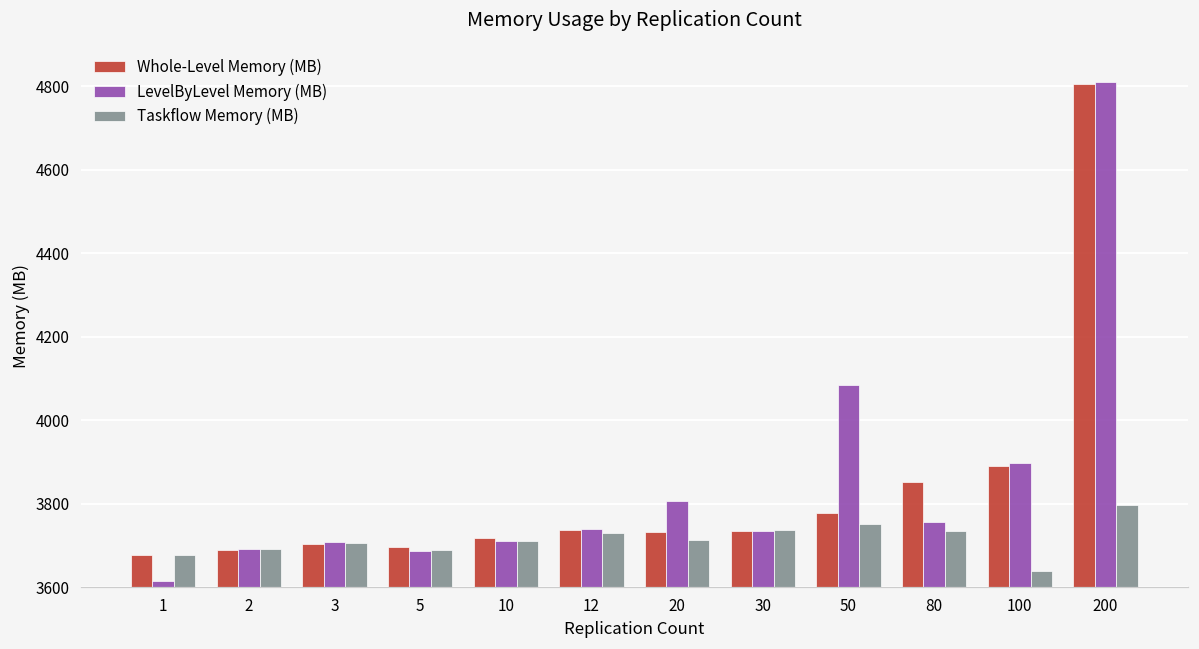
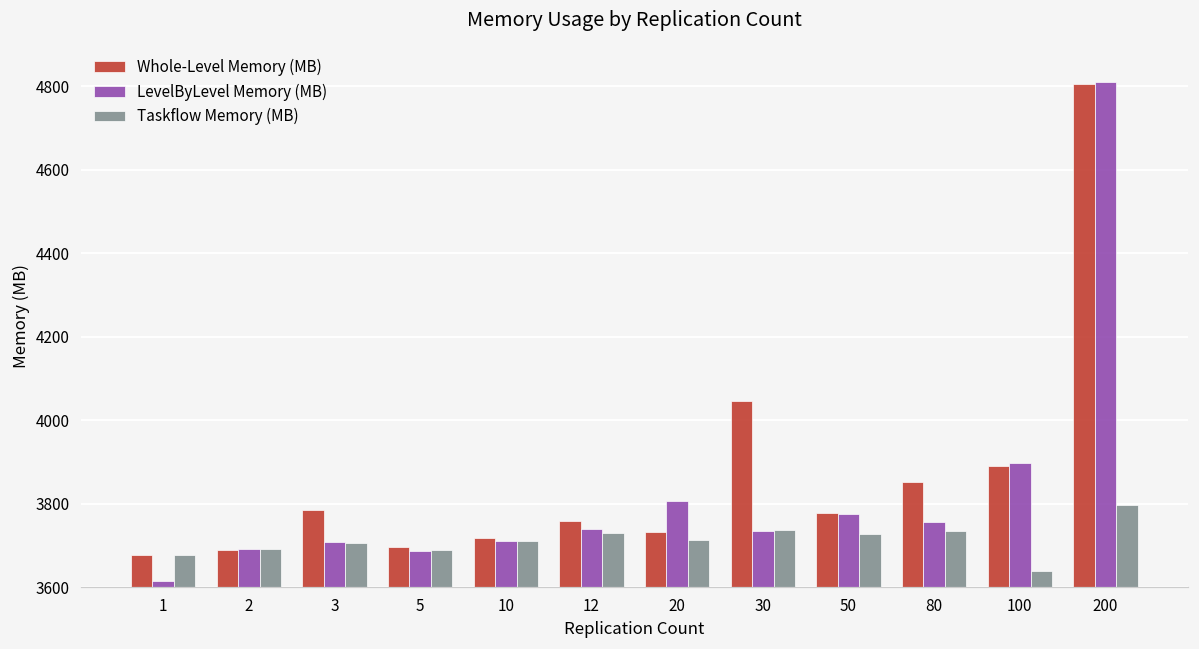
Whole-Level Memory (MB), 3: 3700 -> 3790
Whole-Level Memory (MB), 12: 3740 -> 3760
Whole-Level Memory (MB), 30: 3730 -> 4050
LevelByLevel Memory (MB), 50: 4080 -> 3780
Taskflow Memory (MB), 50: 3750 -> 3730
